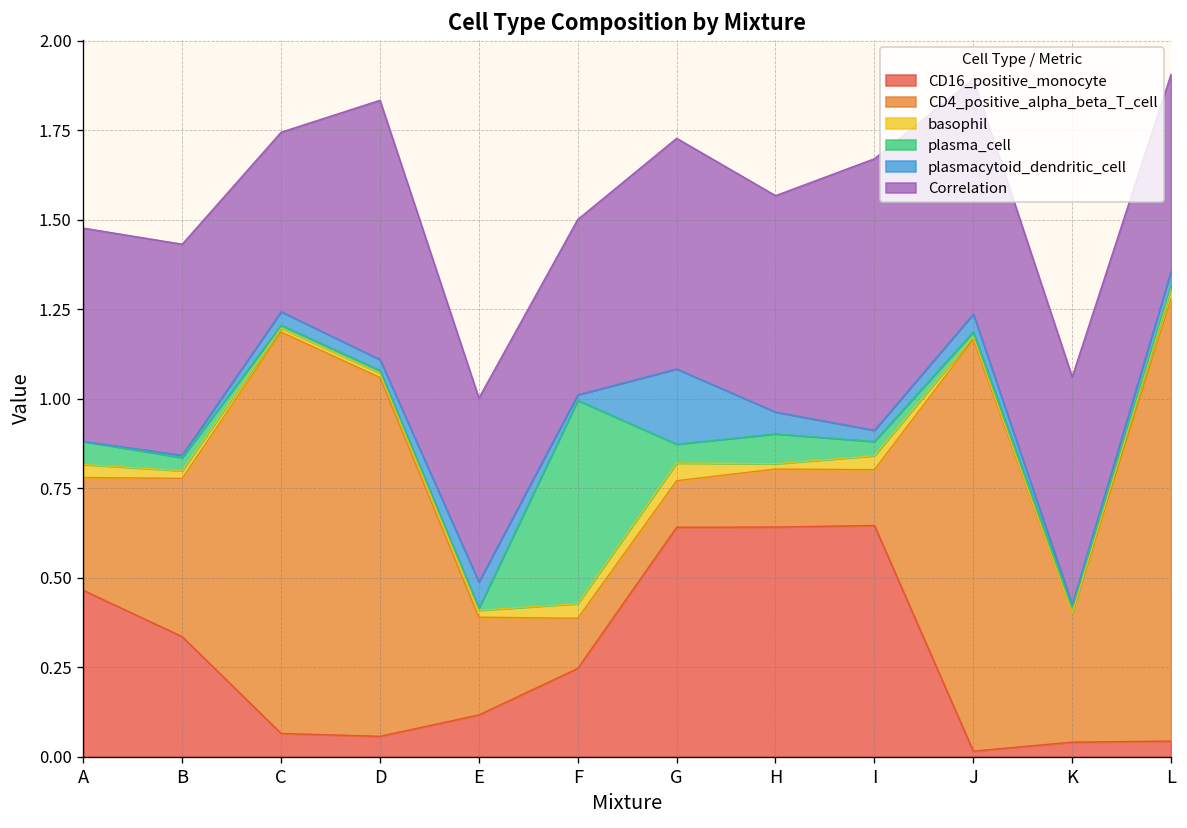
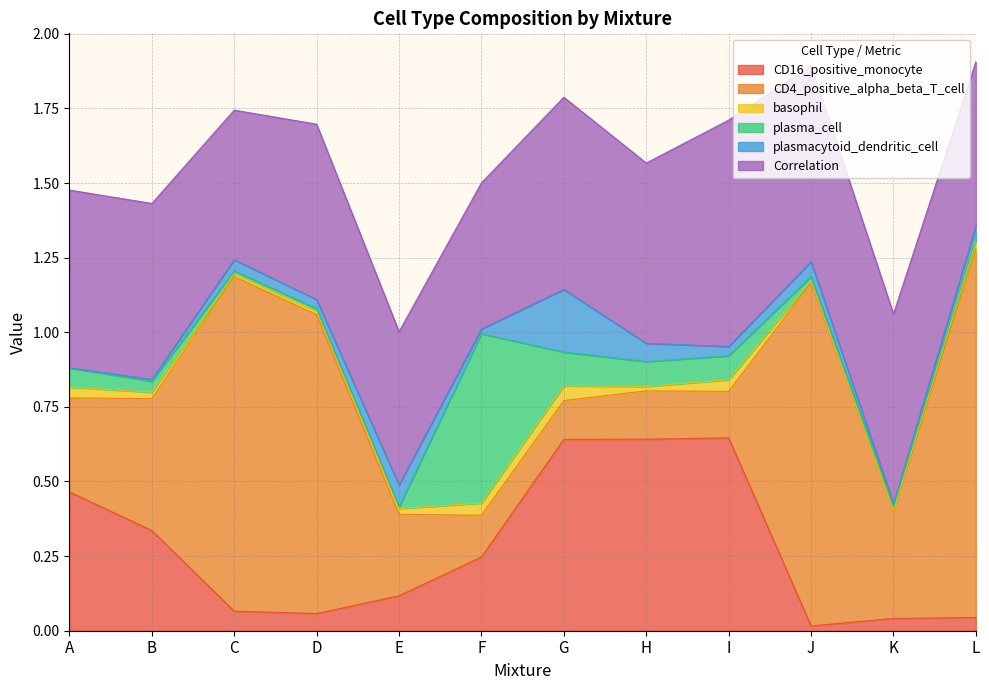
Correlation, D: 0.72 -> 0.59
plasma_cell, G: 0.05 -> 0.11
plasma_cell, I: 0.04 -> 0.08
